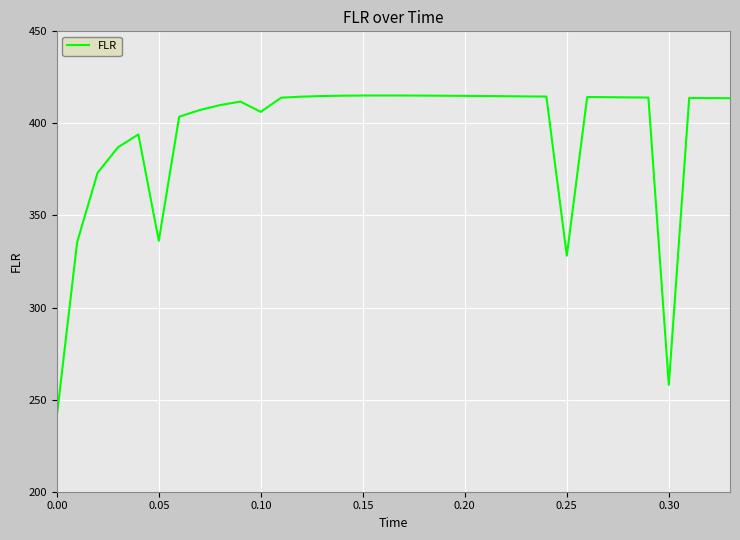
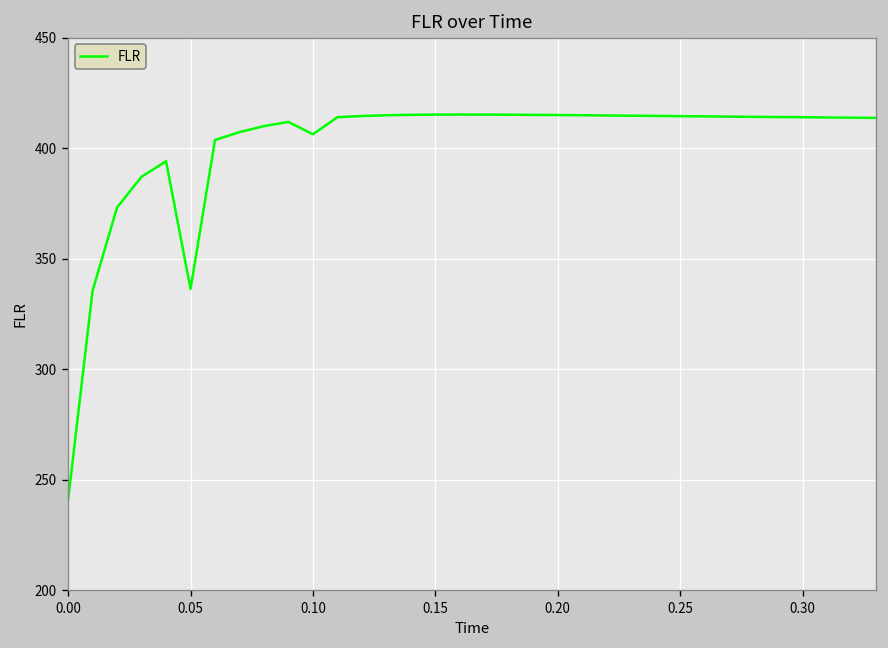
0.25: 328 -> 414
0.30: 258 -> 414
